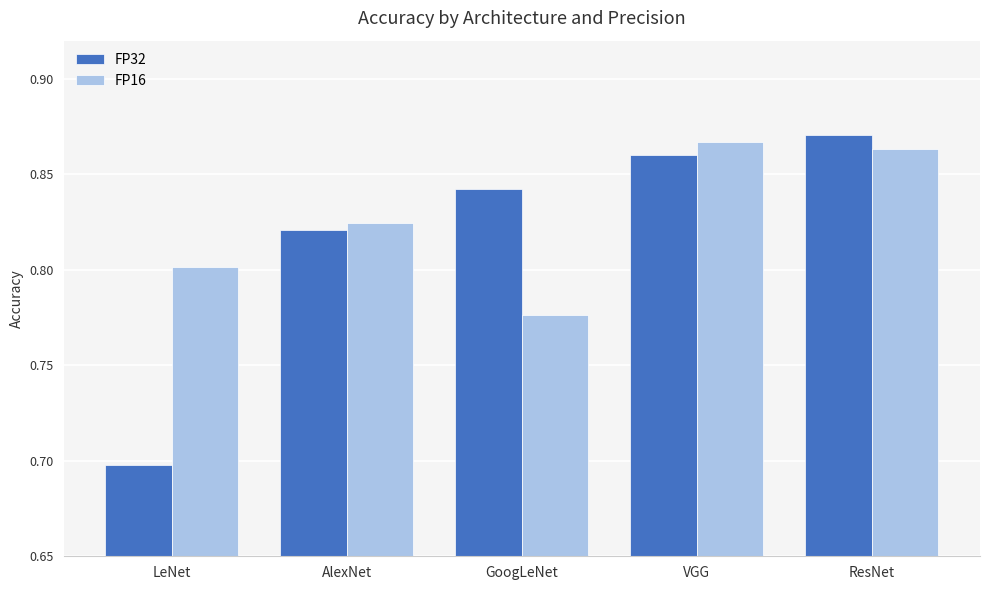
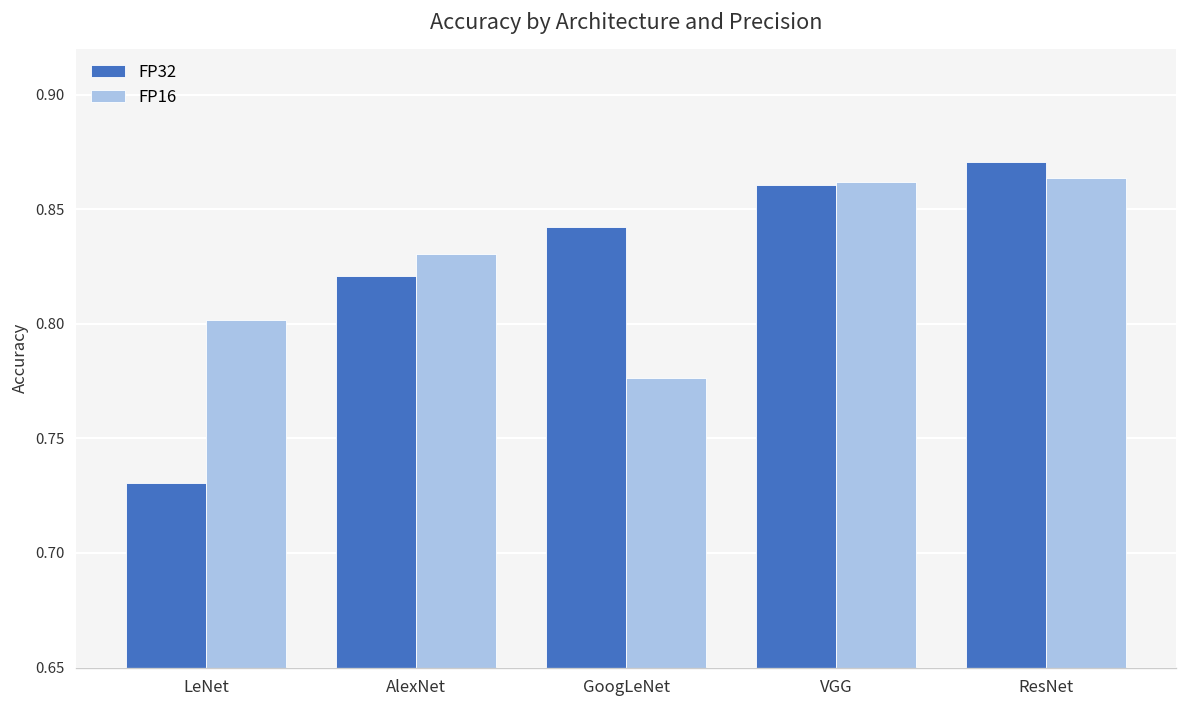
FP32, LeNet: 0.698 -> 0.730
FP16, AlexNet: 0.824 -> 0.830
FP16, VGG: 0.867 -> 0.862
